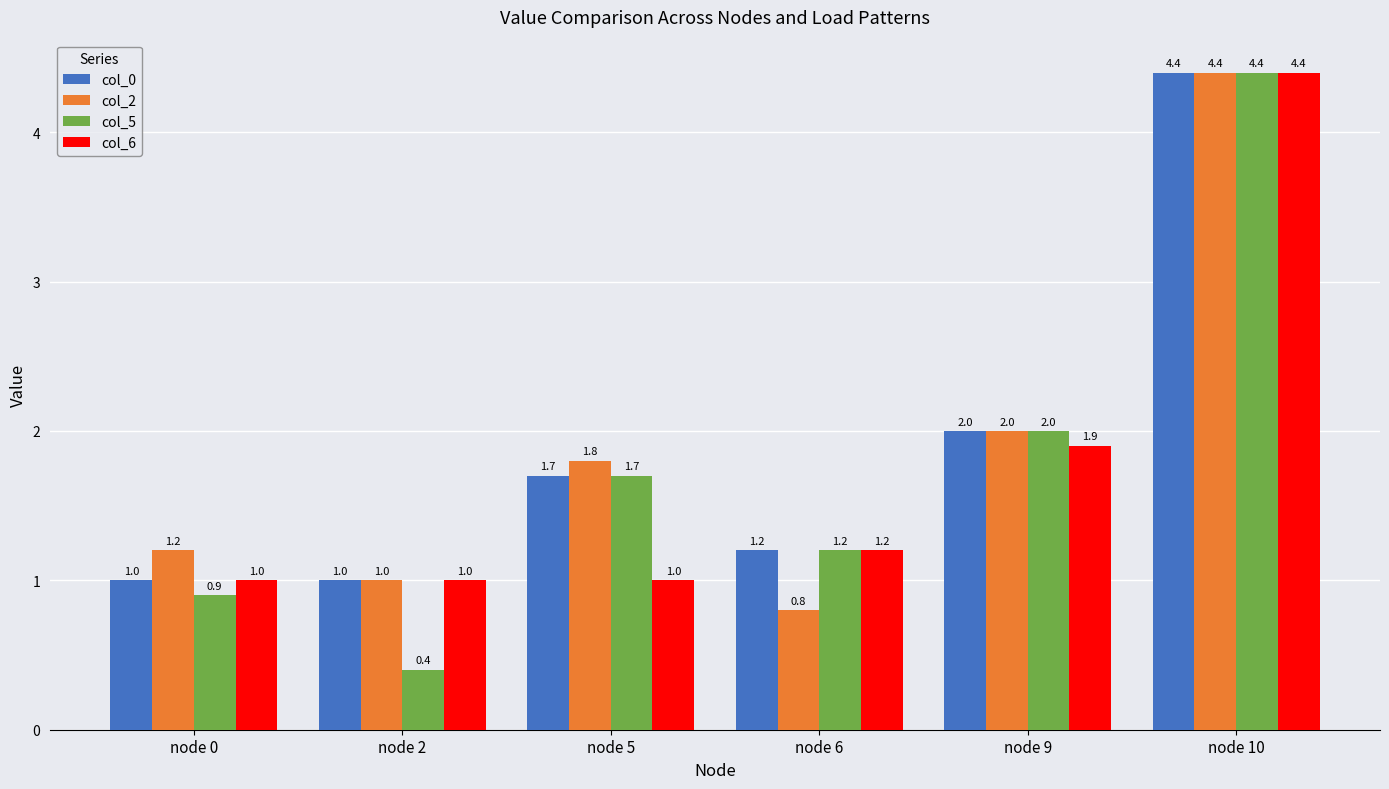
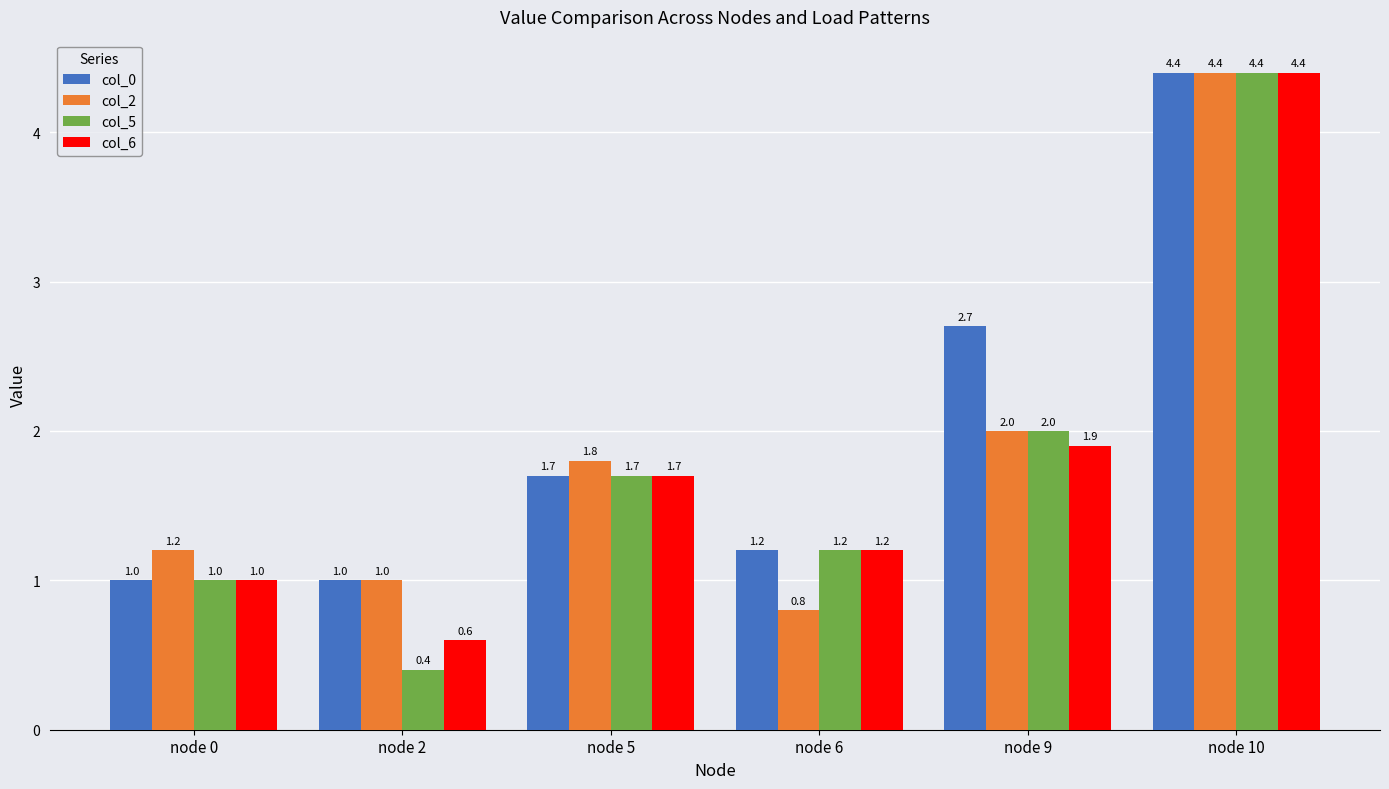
col_5, node 0: 0.9 -> 1.0
col_6, node 2: 1.0 -> 0.6
col_6, node 5: 1.0 -> 1.7
col_0, node 9: 2.0 -> 2.7
